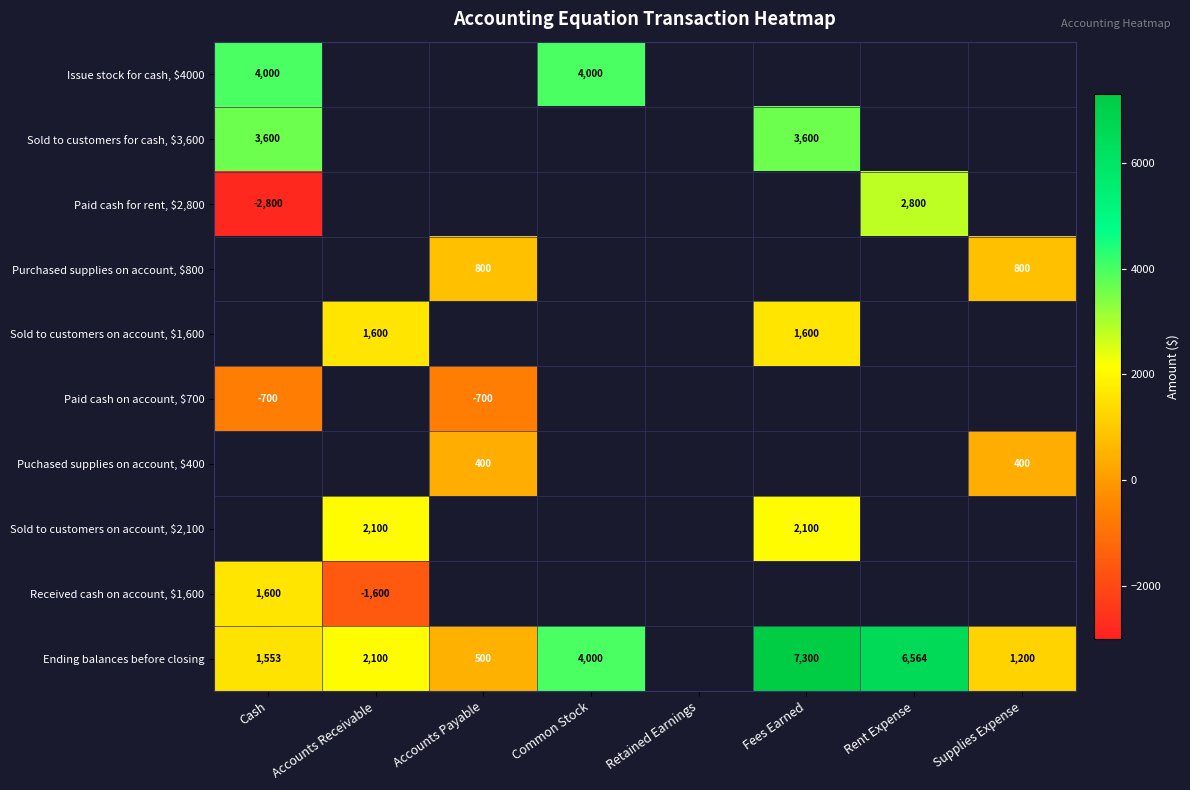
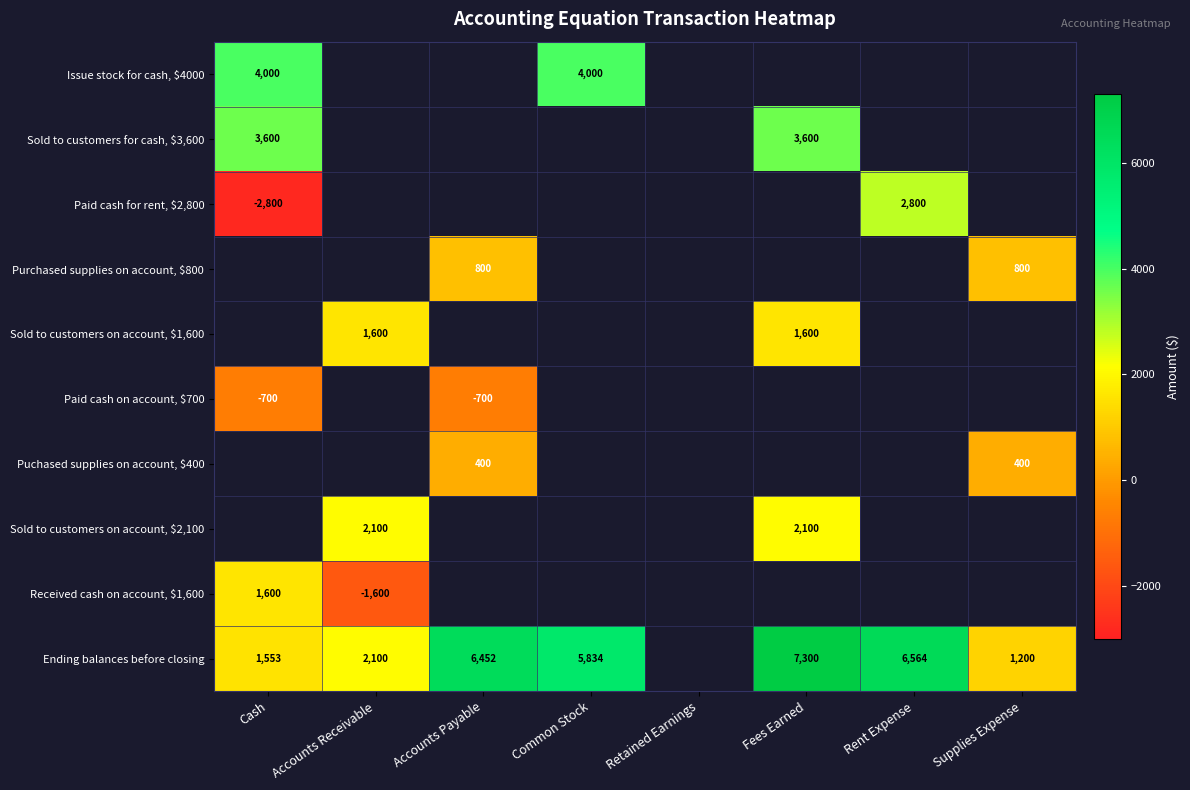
Ending balances before closing, Accounts Payable: 500 -> 6,452
Ending balances before closing, Common Stock: 4,000 -> 5,834
